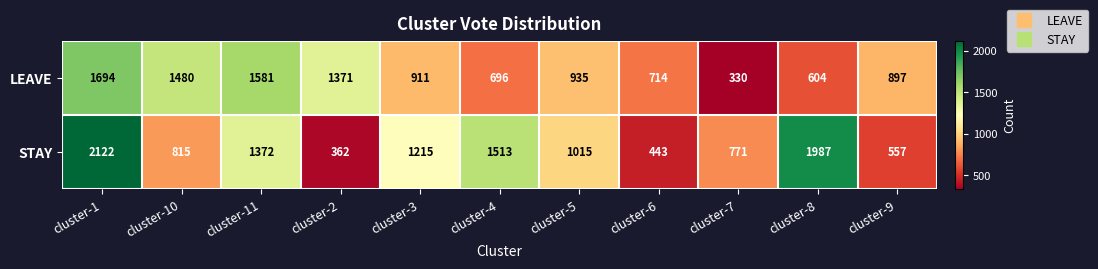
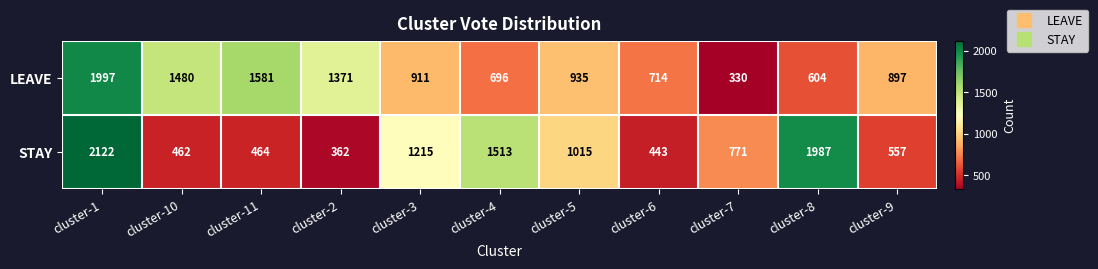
LEAVE, cluster-1: 1694 -> 1997
STAY, cluster-10: 815 -> 462
STAY, cluster-11: 1372 -> 464
